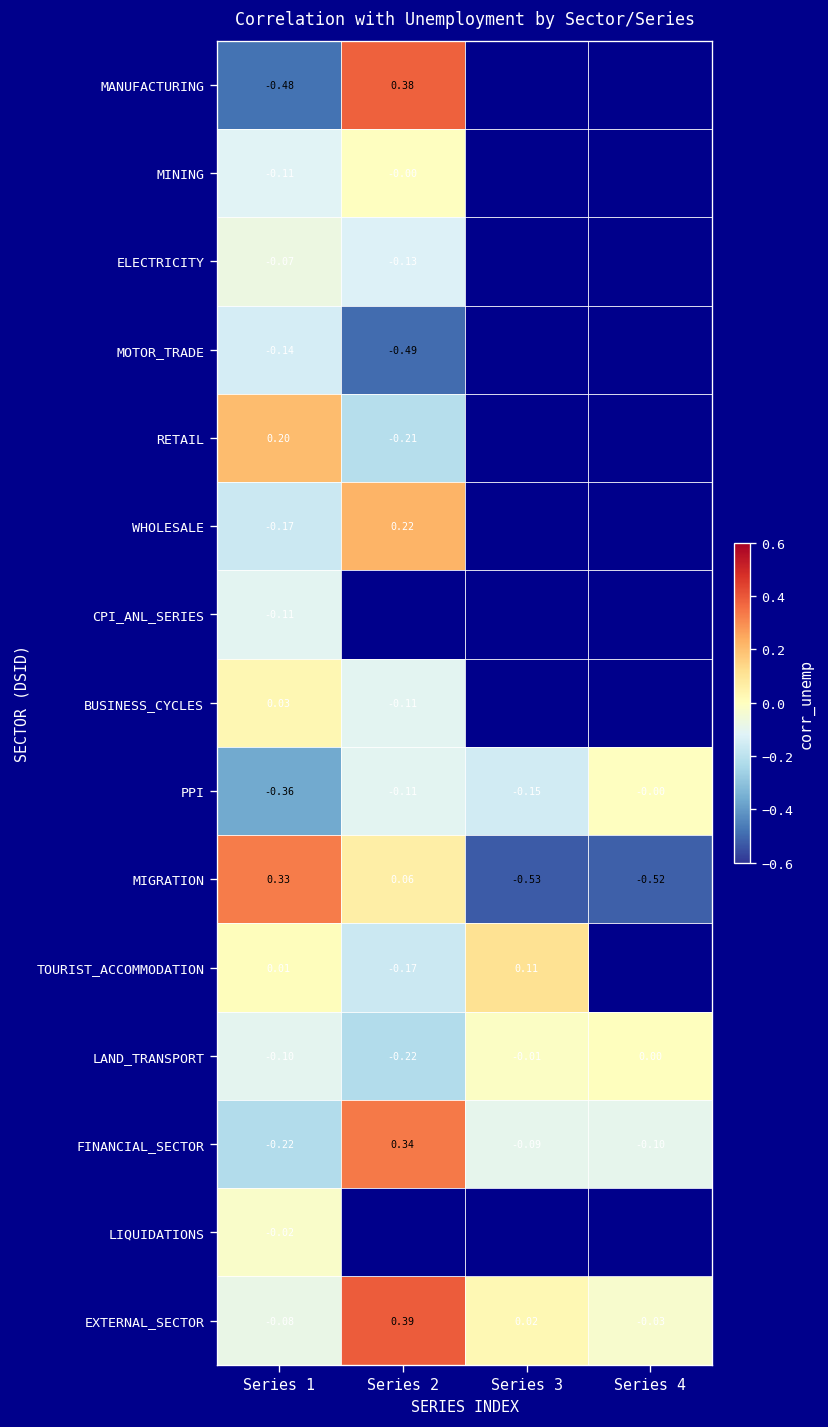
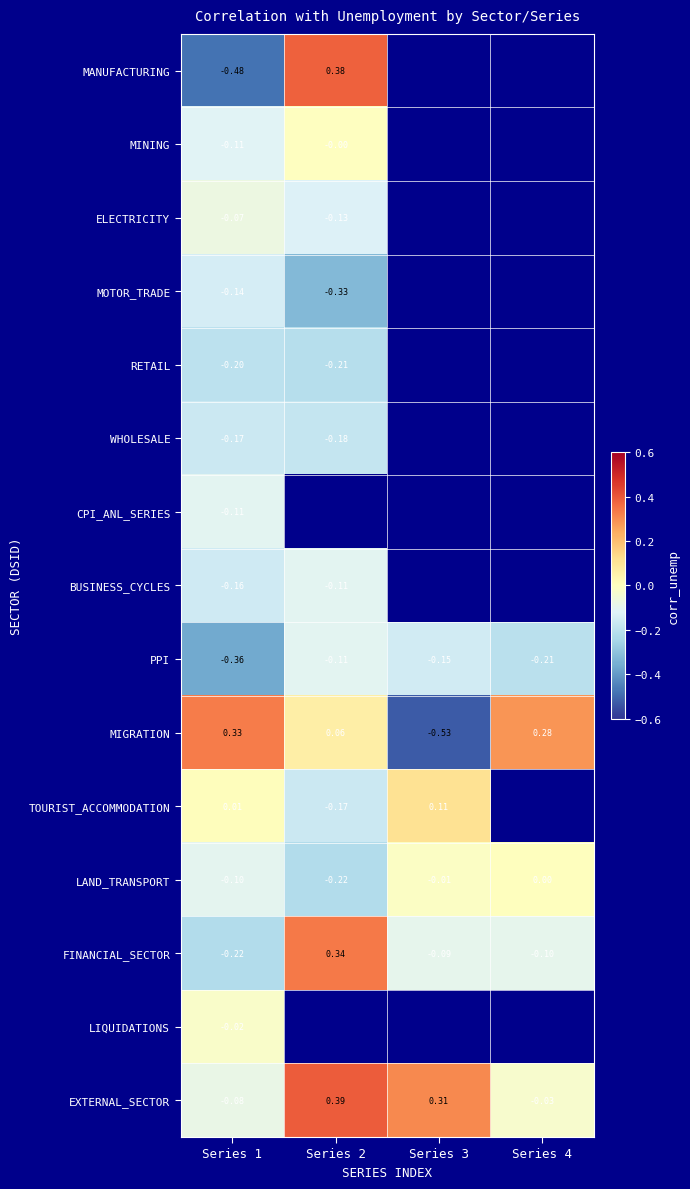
MOTOR_TRADE, Series 2: -0.49 -> -0.33
RETAIL, Series 1: 0.20 -> -0.20
WHOLESALE, Series 2: 0.22 -> -0.18
BUSINESS_CYCLES, Series 1: 0.03 -> -0.16
PPI, Series 4: -0.00 -> -0.21
MIGRATION, Series 4: -0.52 -> 0.28
EXTERNAL_SECTOR, Series 3: 0.02 -> 0.31
